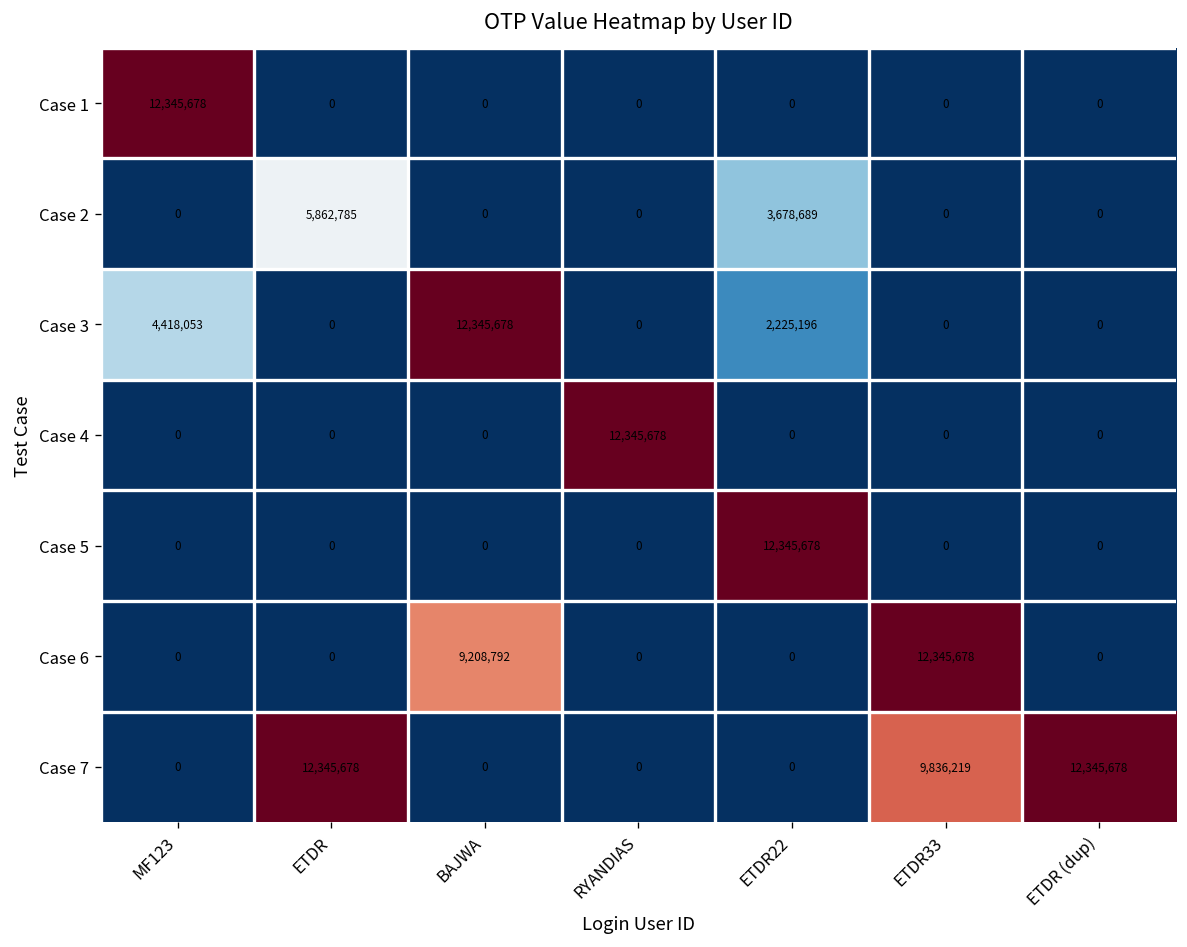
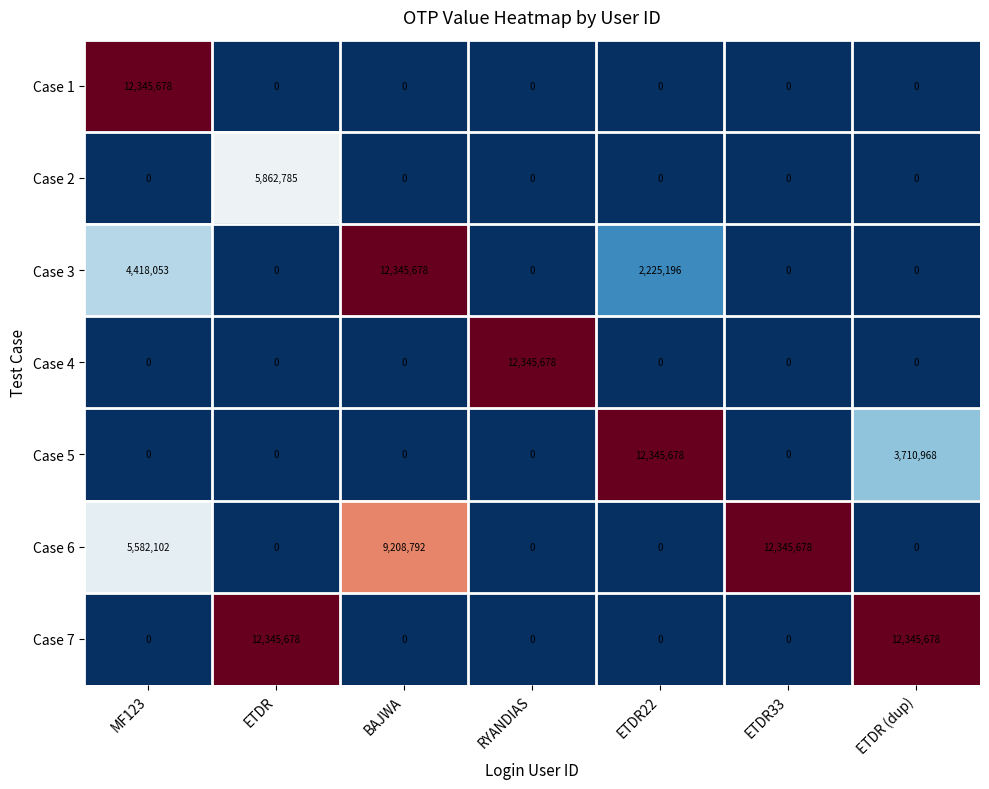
Case 2, ETDR22: 3,678,689 -> 0
Case 5, ETDR (dup): 0 -> 3,710,968
Case 6, MF123: 0 -> 5,582,102
Case 7, ETDR33: 9,836,219 -> 0
